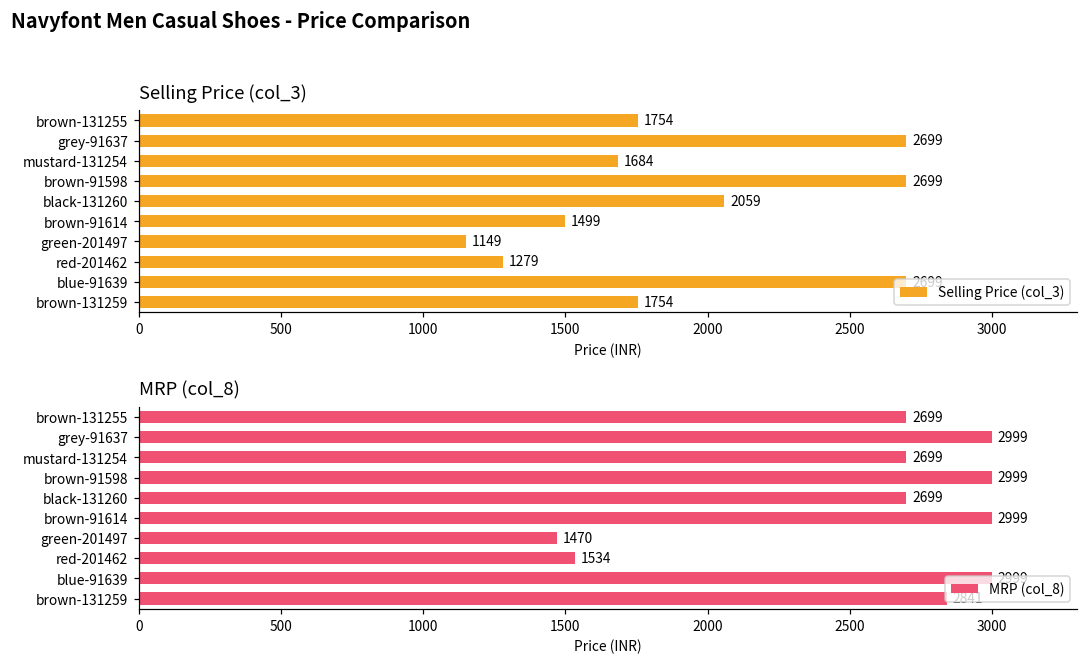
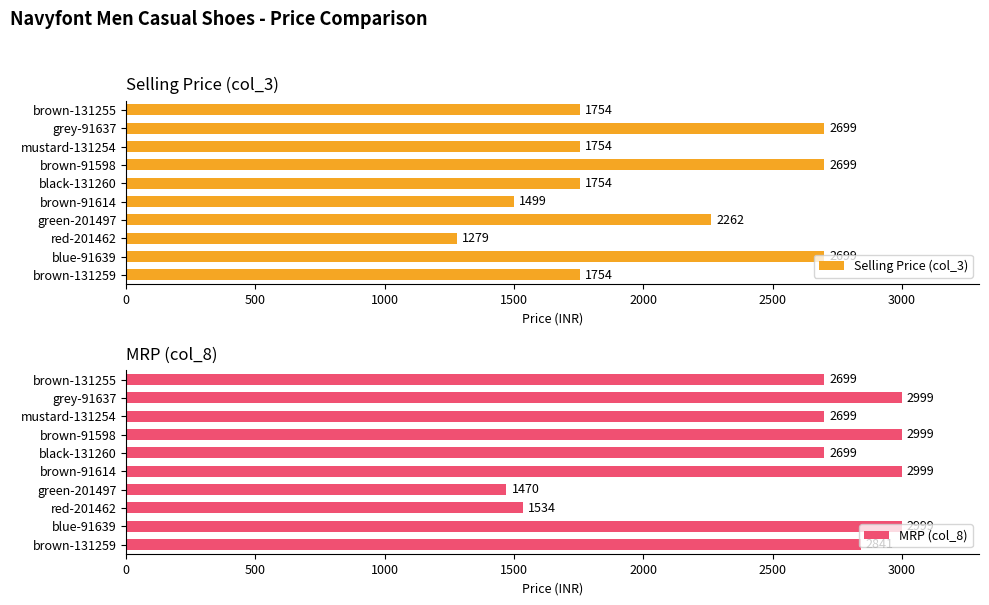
Selling Price (col_3), mustard-131254: 1684 -> 1754
Selling Price (col_3), black-131260: 2059 -> 1754
Selling Price (col_3), green-201497: 1149 -> 2262
